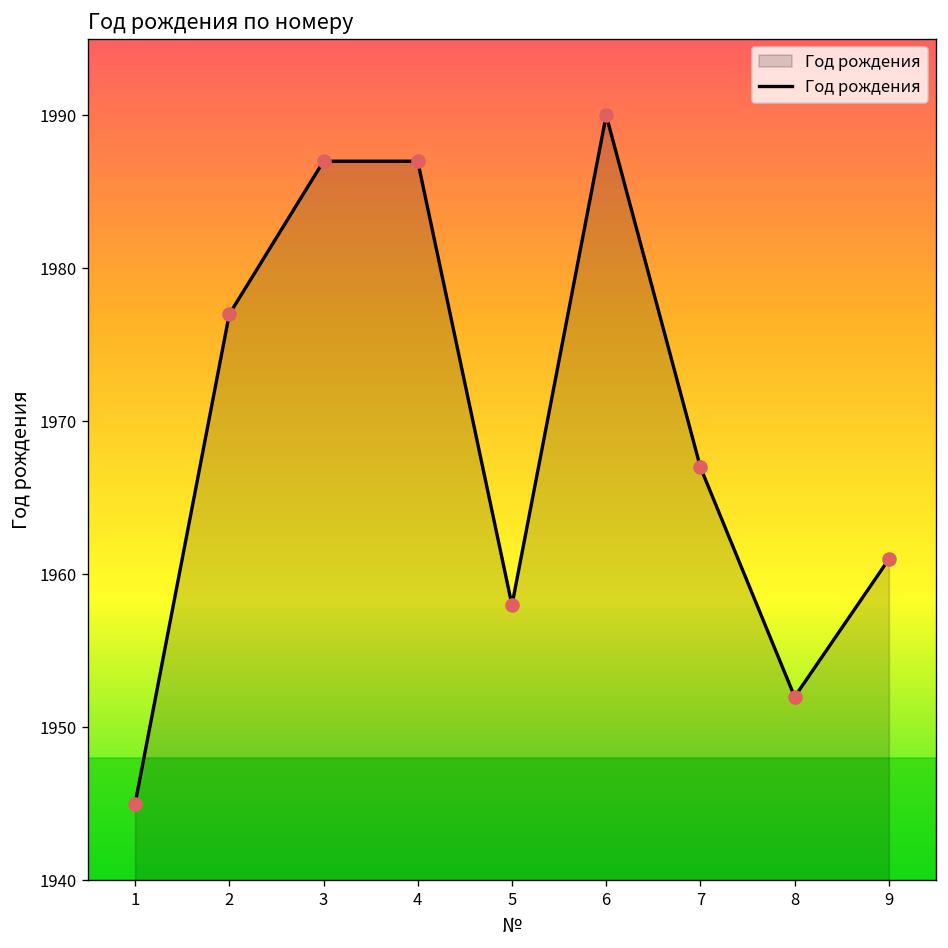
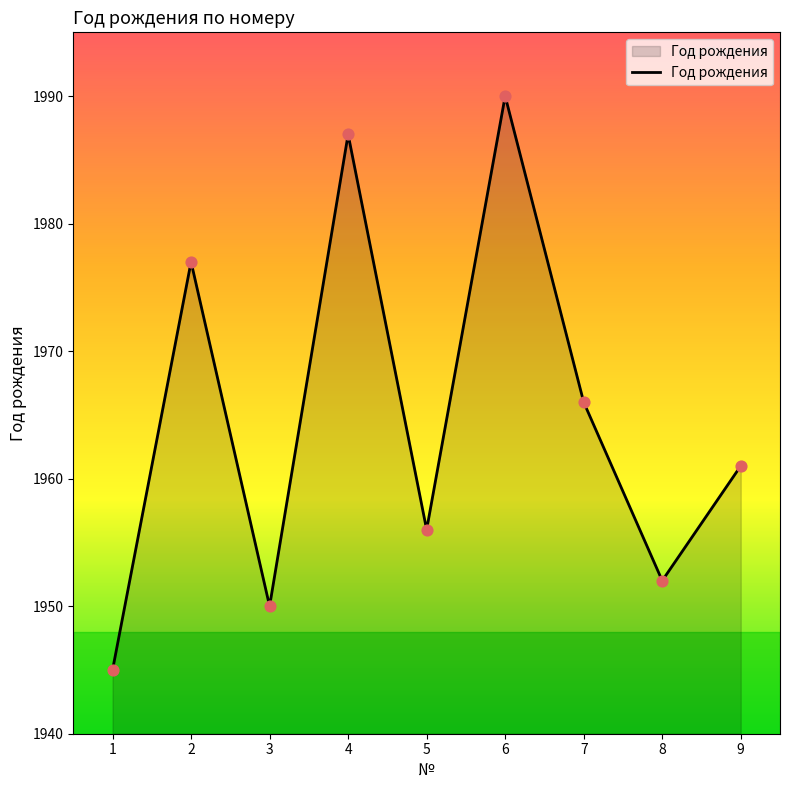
3: 1987 -> 1950
5: 1958 -> 1956
7: 1967 -> 1966
